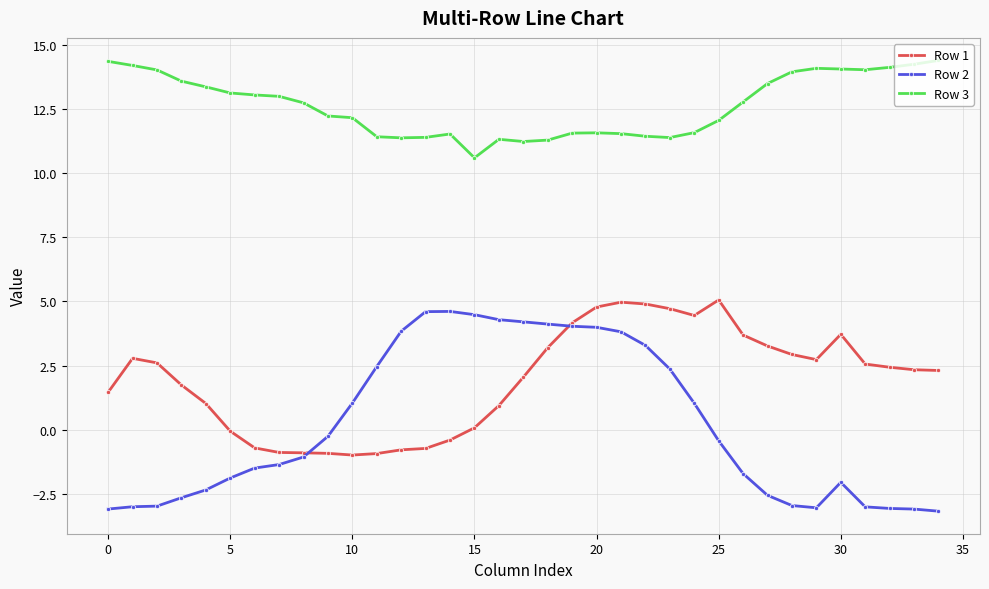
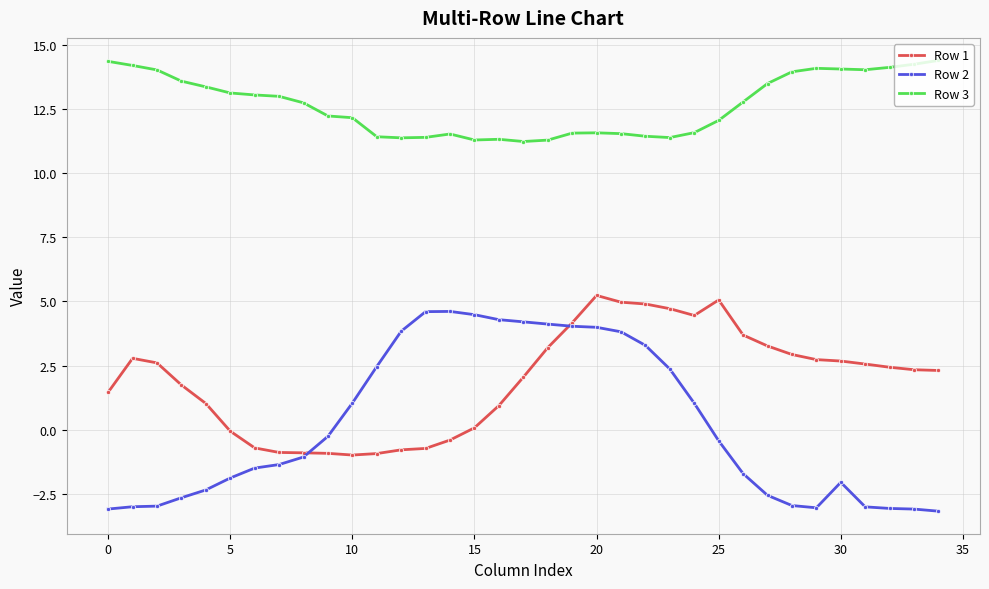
Row 3, 15: 10.6 -> 11.3
Row 1, 20: 4.8 -> 5.2
Row 1, 30: 3.7 -> 2.7
